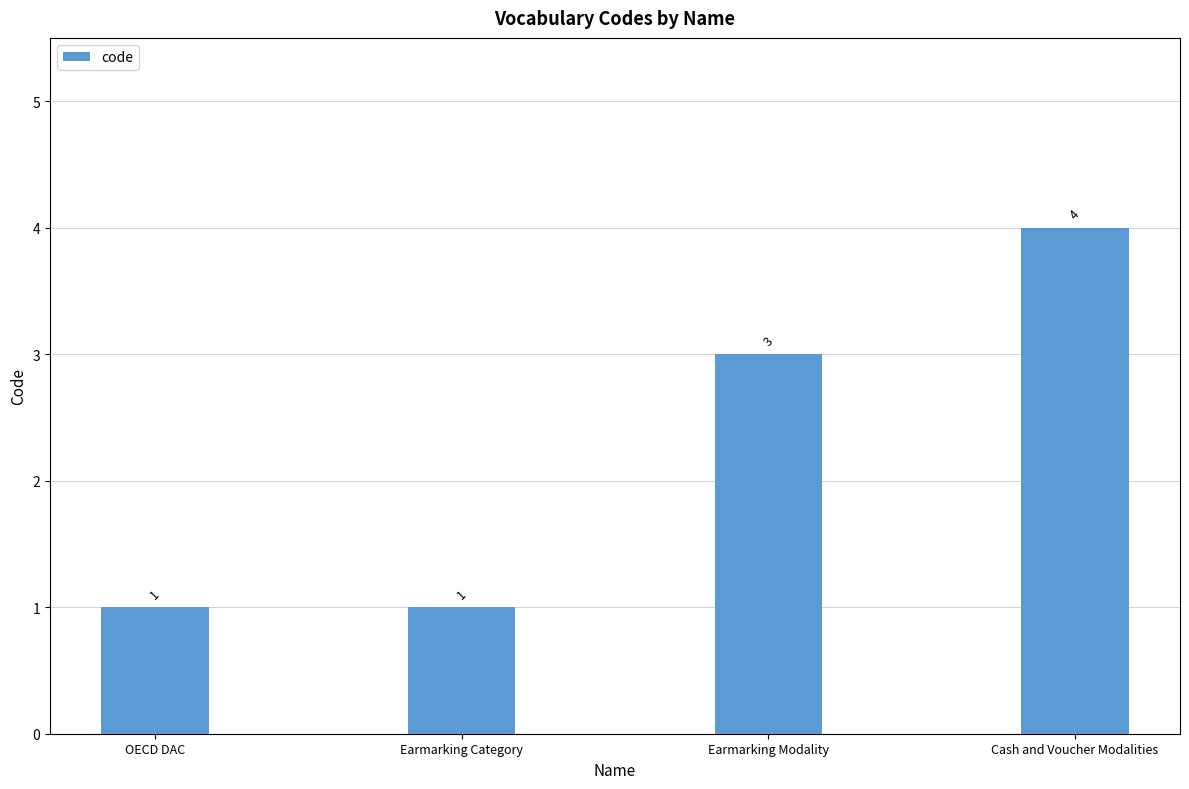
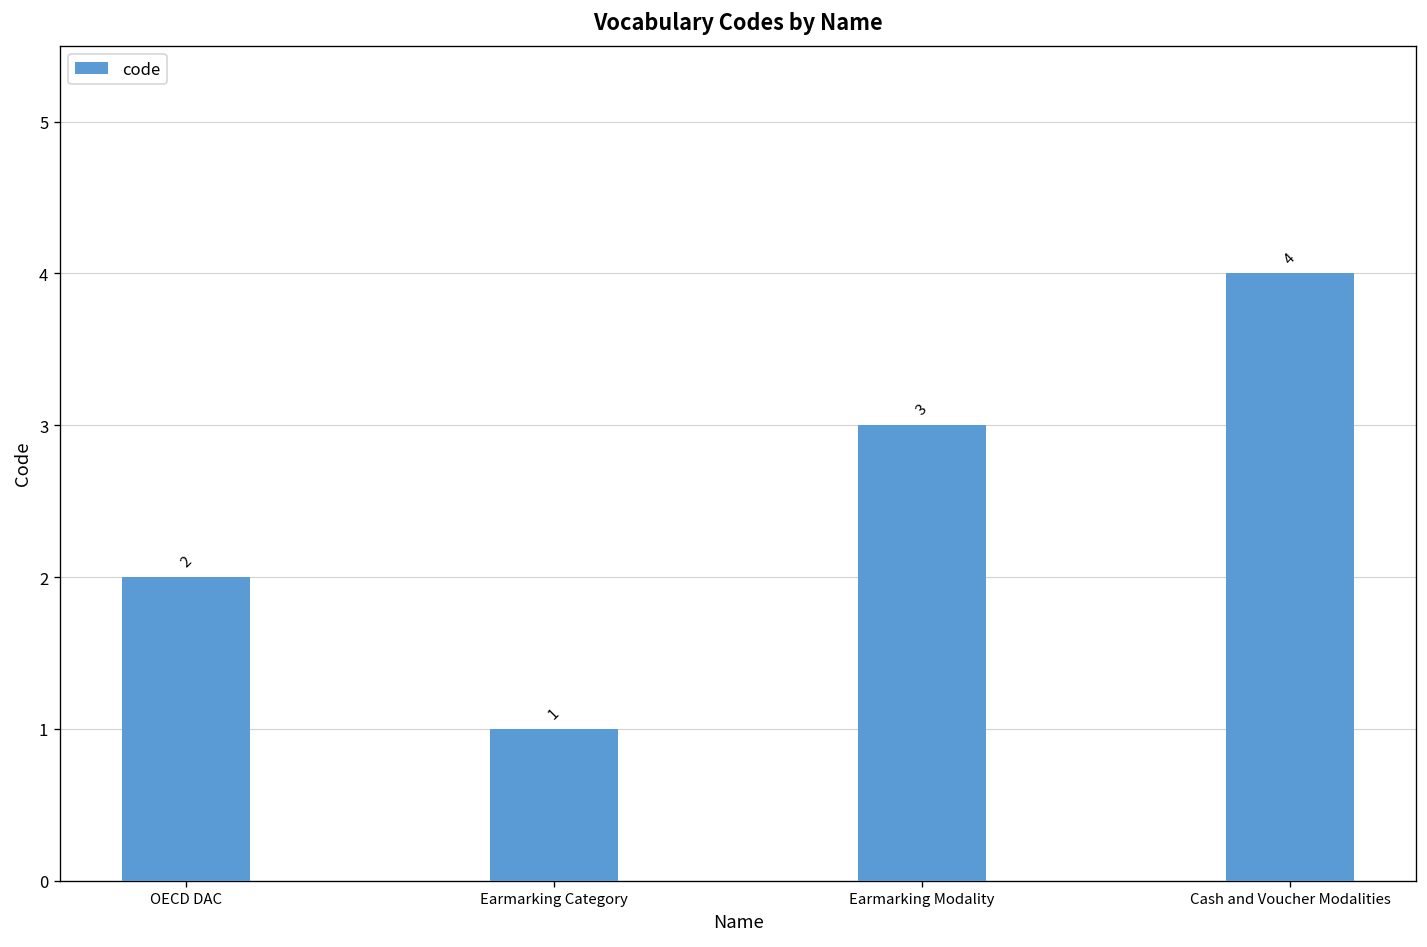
OECD DAC: 1 -> 2
